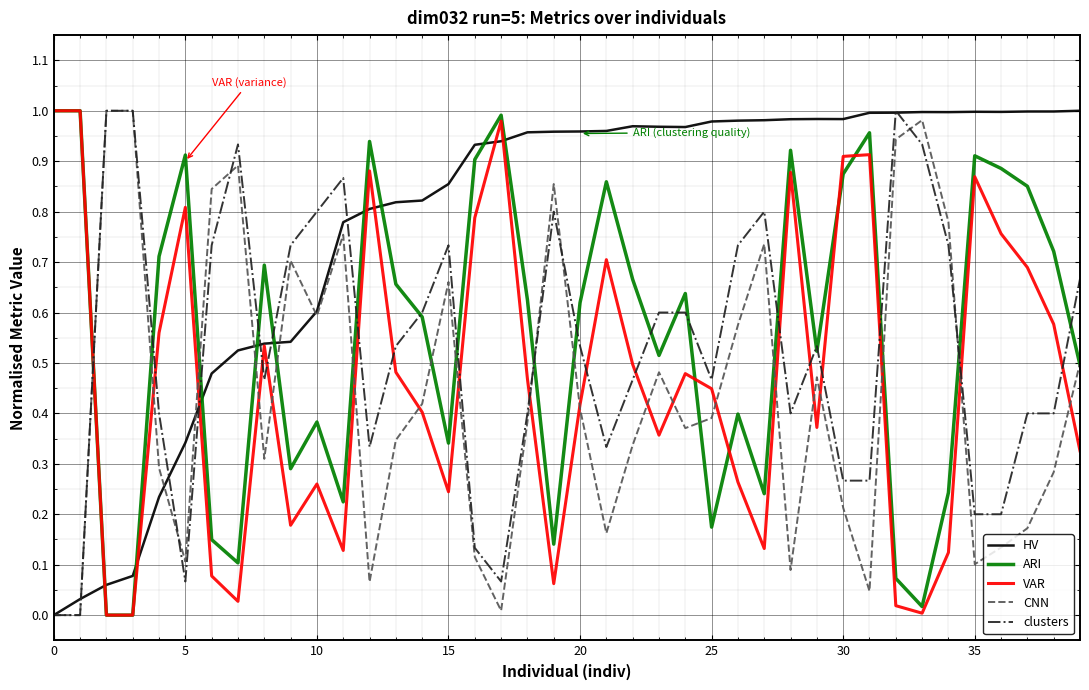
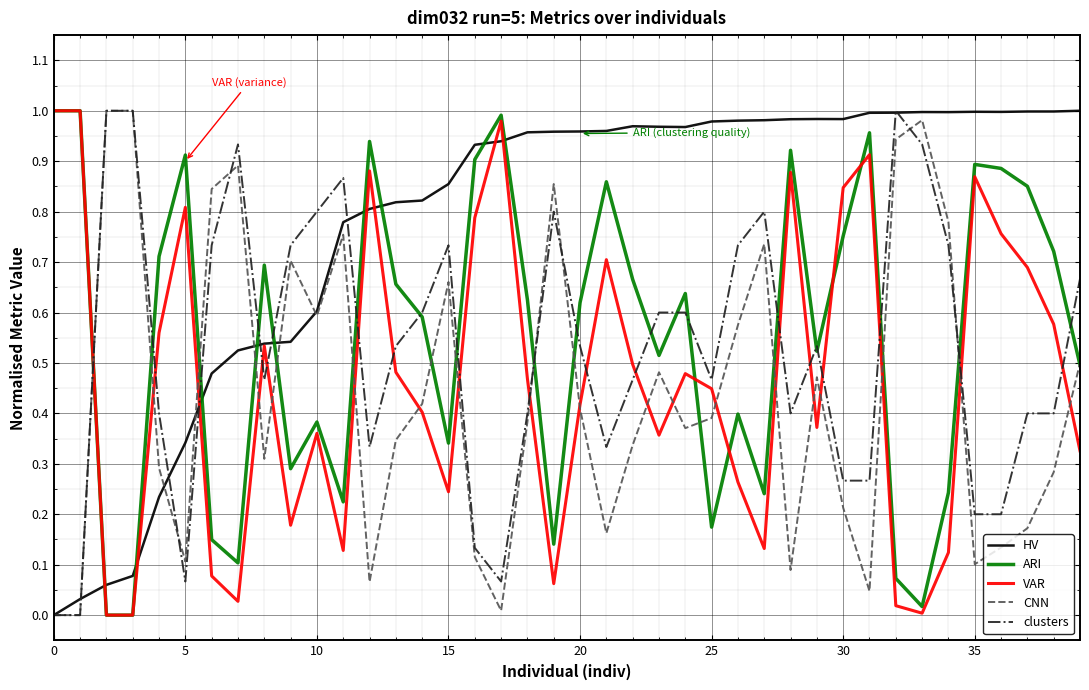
VAR, 10: 0.26 -> 0.36
ARI, 30: 0.87 -> 0.75
VAR, 30: 0.91 -> 0.85
ARI, 35: 0.91 -> 0.89
